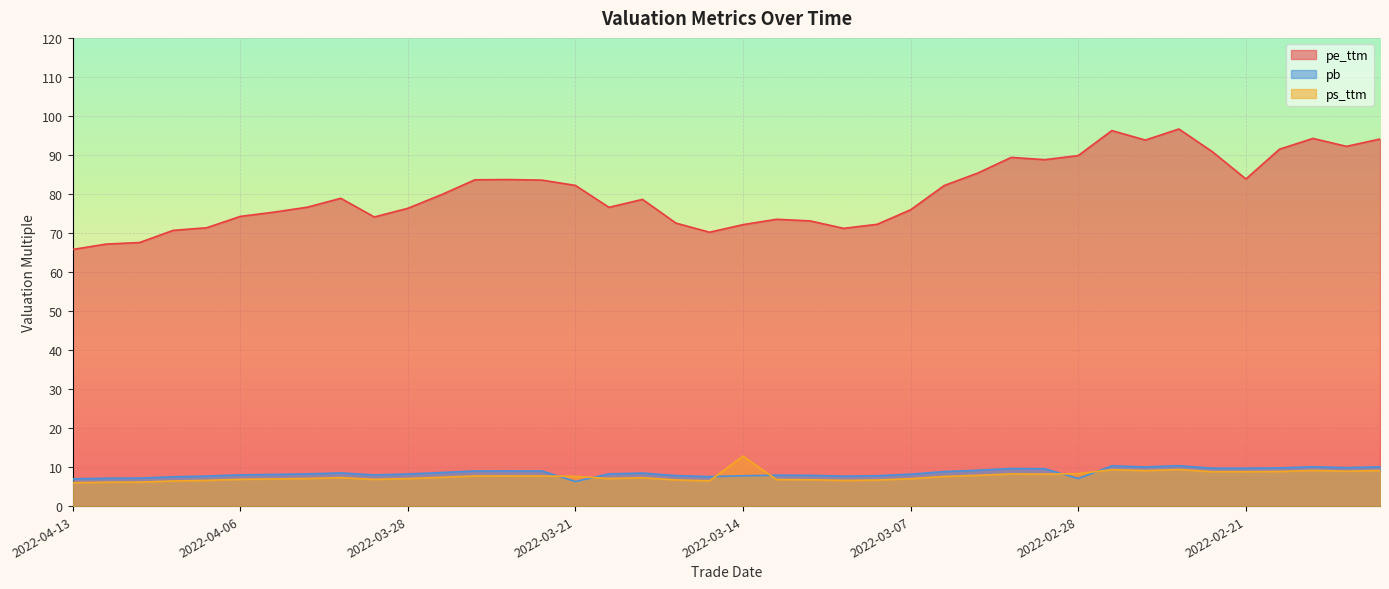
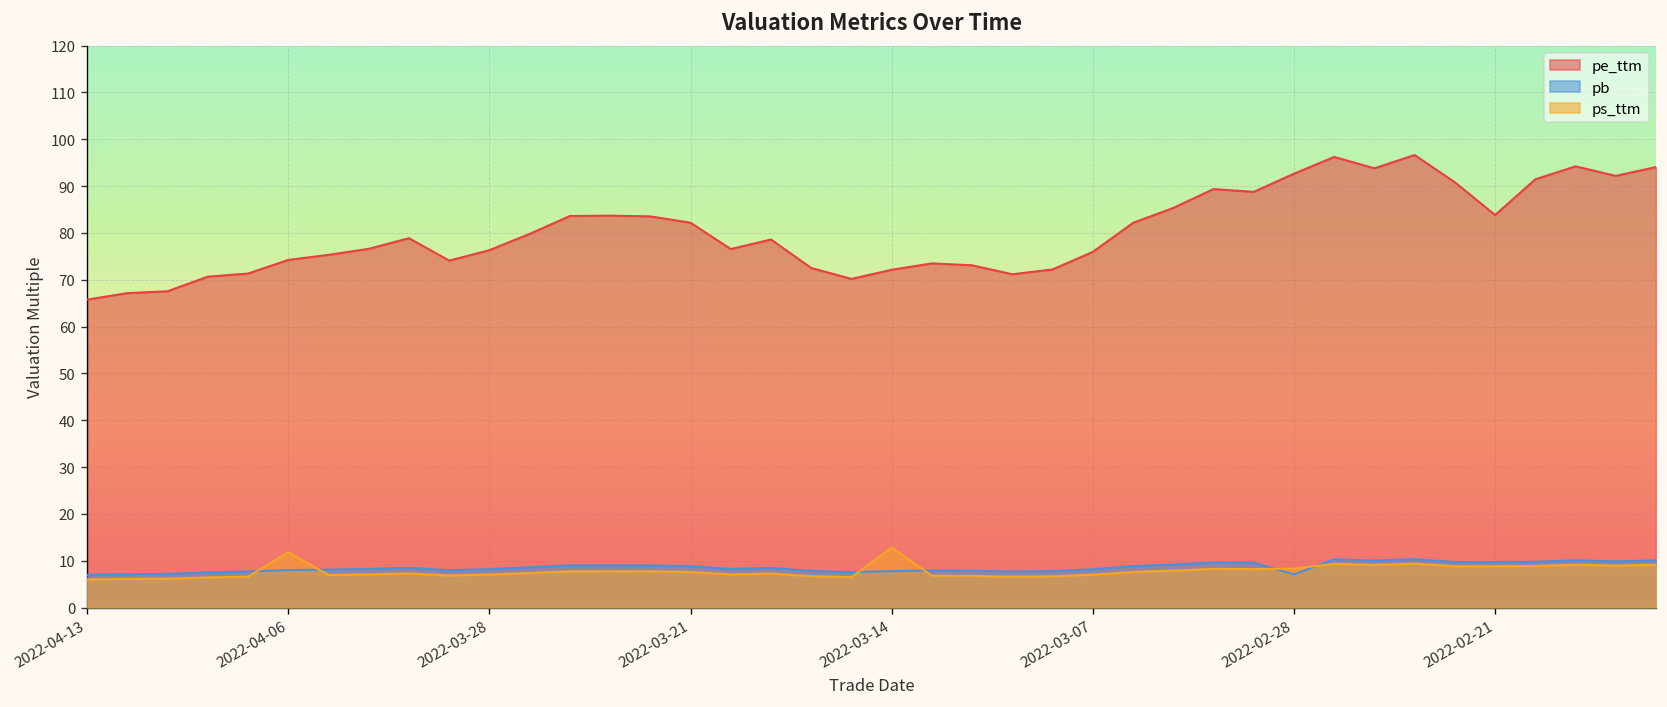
ps_ttm, 2022-04-06: 7 -> 12
pb, 2022-03-21: 6 -> 9
pe_ttm, 2022-02-28: 90 -> 93
